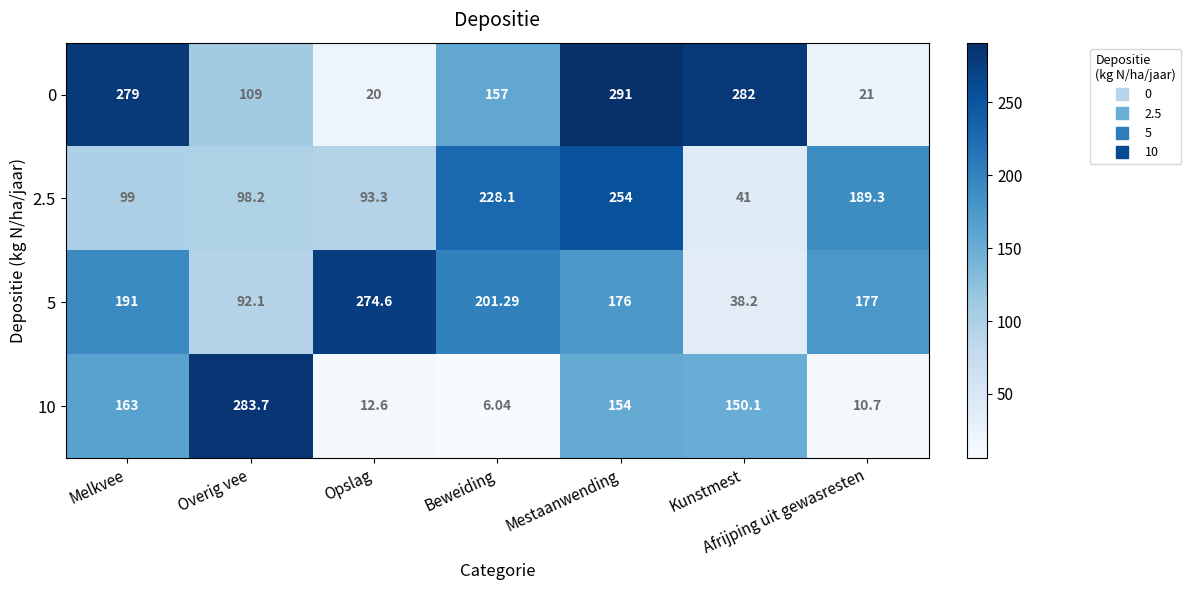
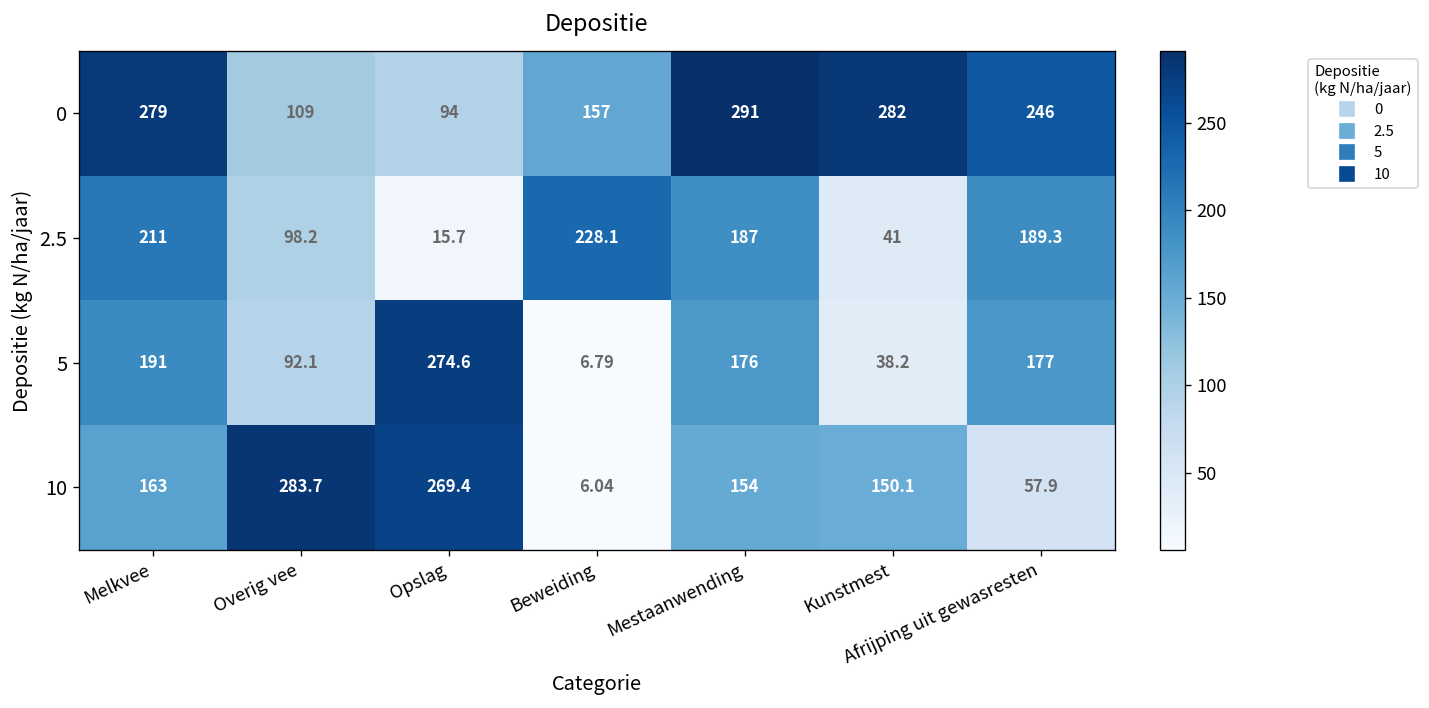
0, Opslag: 20 -> 94
0, Afrijping uit gewasresten: 21 -> 246
2.5, Melkvee: 99 -> 211
2.5, Opslag: 93.3 -> 15.7
2.5, Mestaanwending: 254 -> 187
5, Beweiding: 201.29 -> 6.79
10, Opslag: 12.6 -> 269.4
10, Afrijping uit gewasresten: 10.7 -> 57.9
